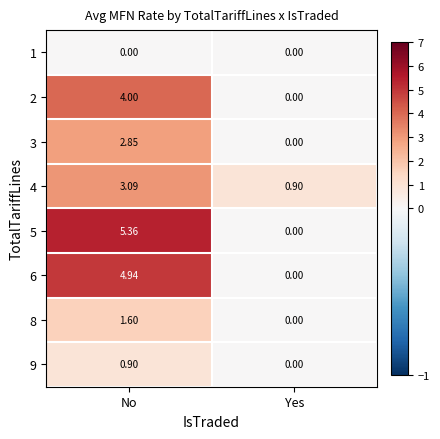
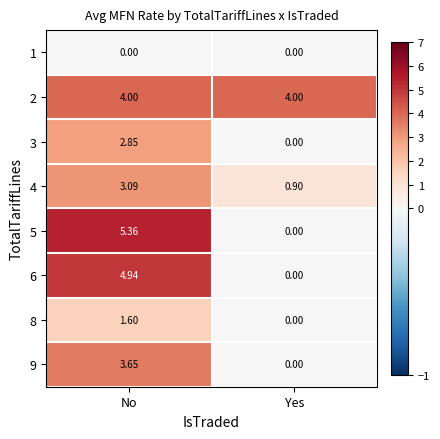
2, Yes: 0.00 -> 4.00
9, No: 0.90 -> 3.65
